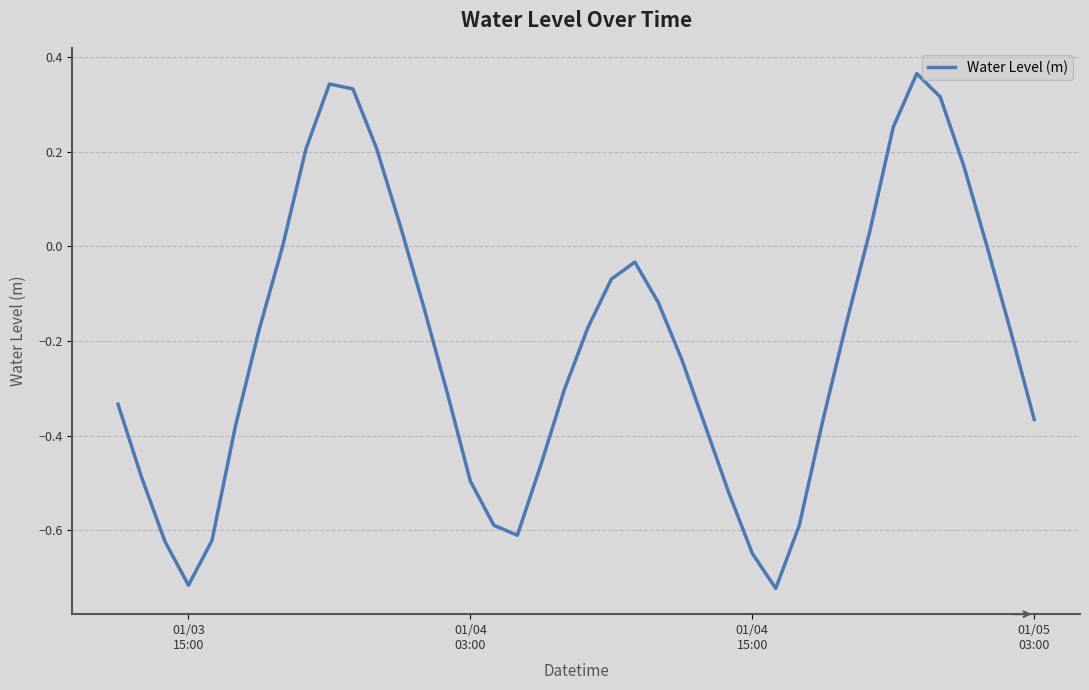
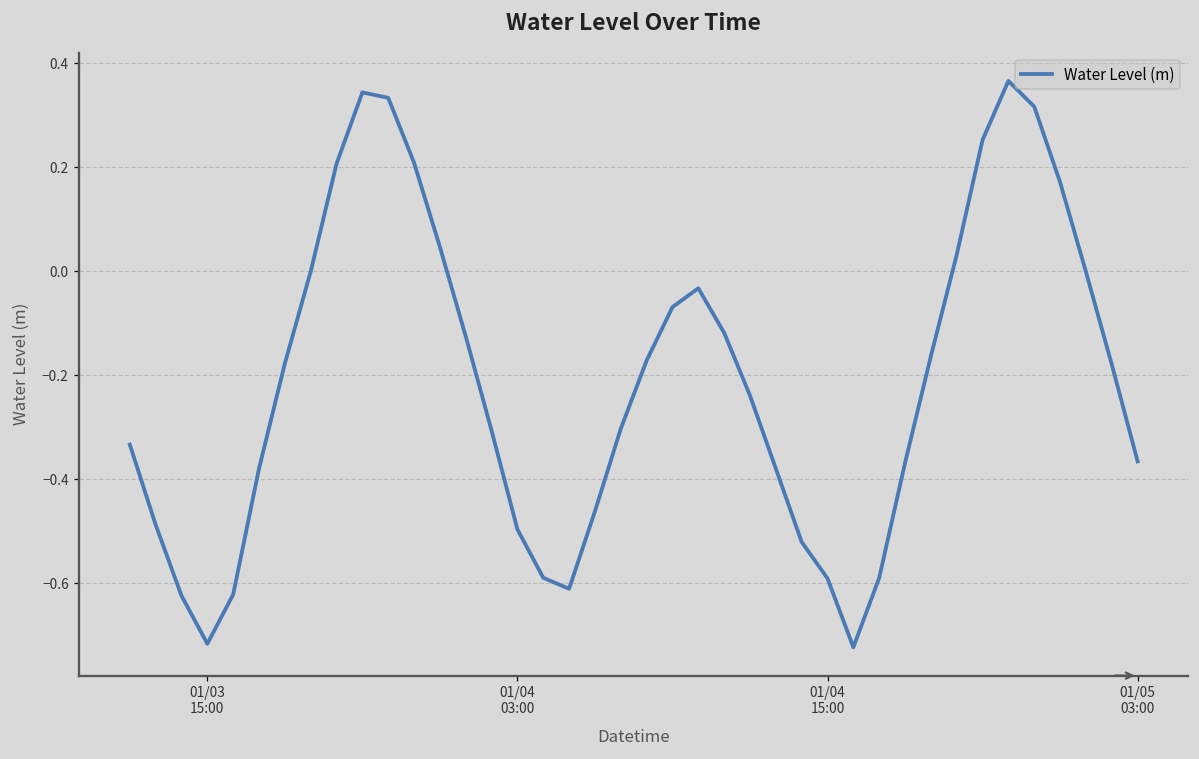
01/04 15:00: -0.65 -> -0.59
